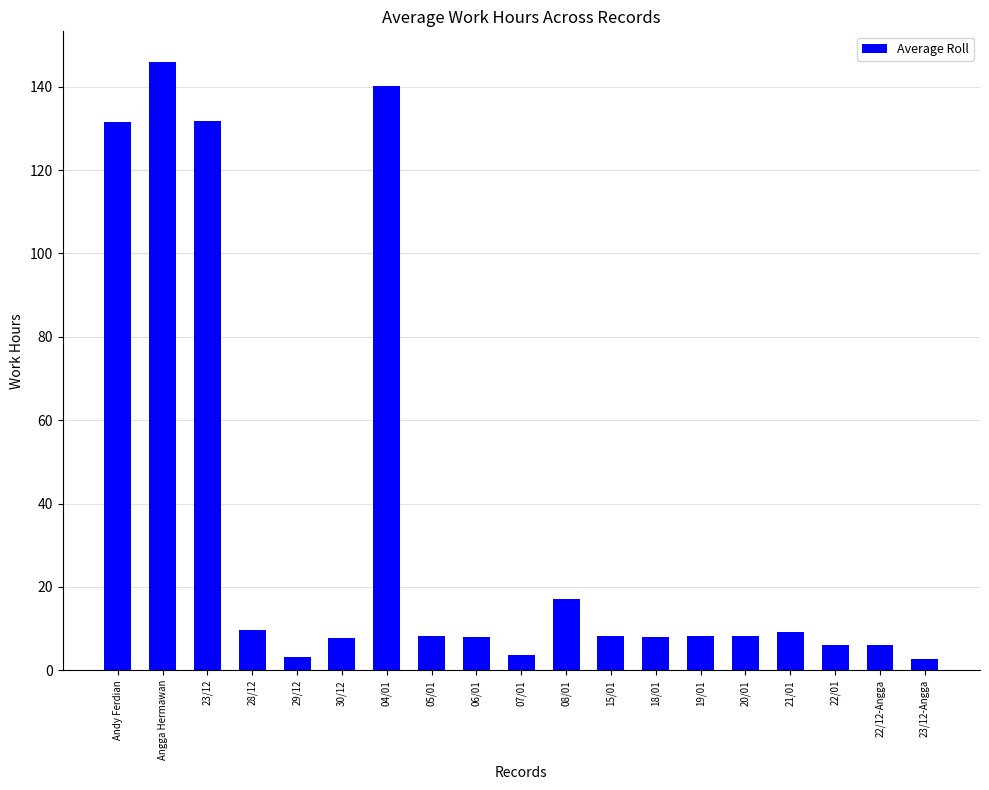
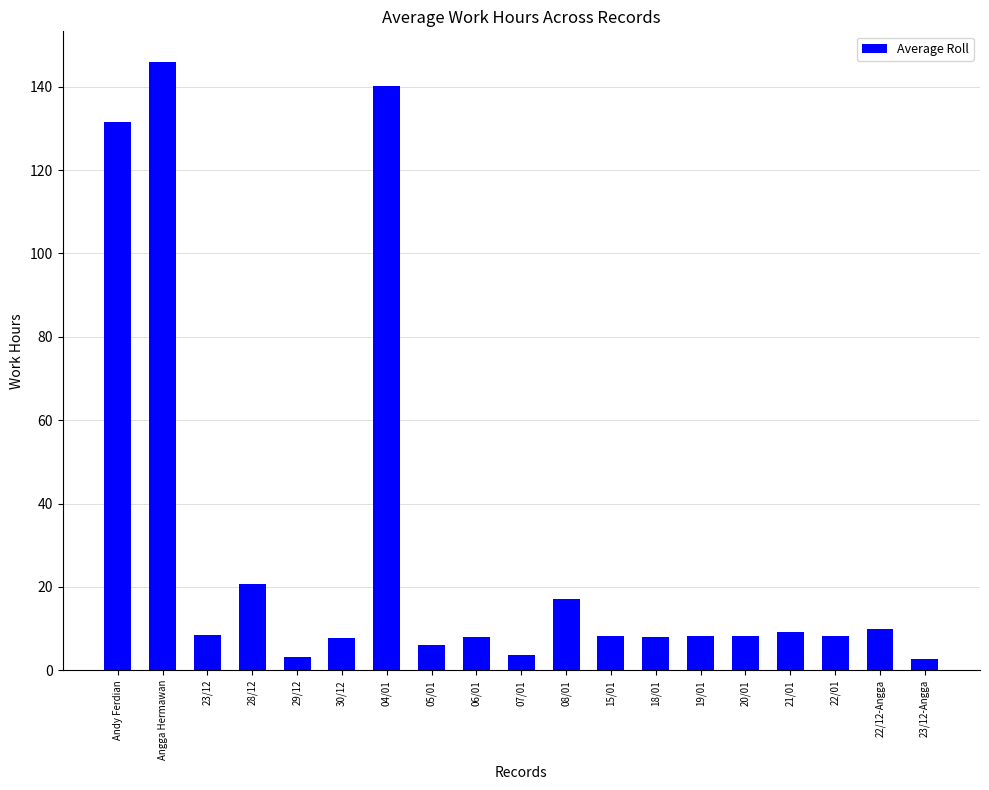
23/12: 132 -> 8
28/12: 10 -> 21
05/01: 8 -> 6
22/01: 6 -> 8
22/12-Angga: 6 -> 10
